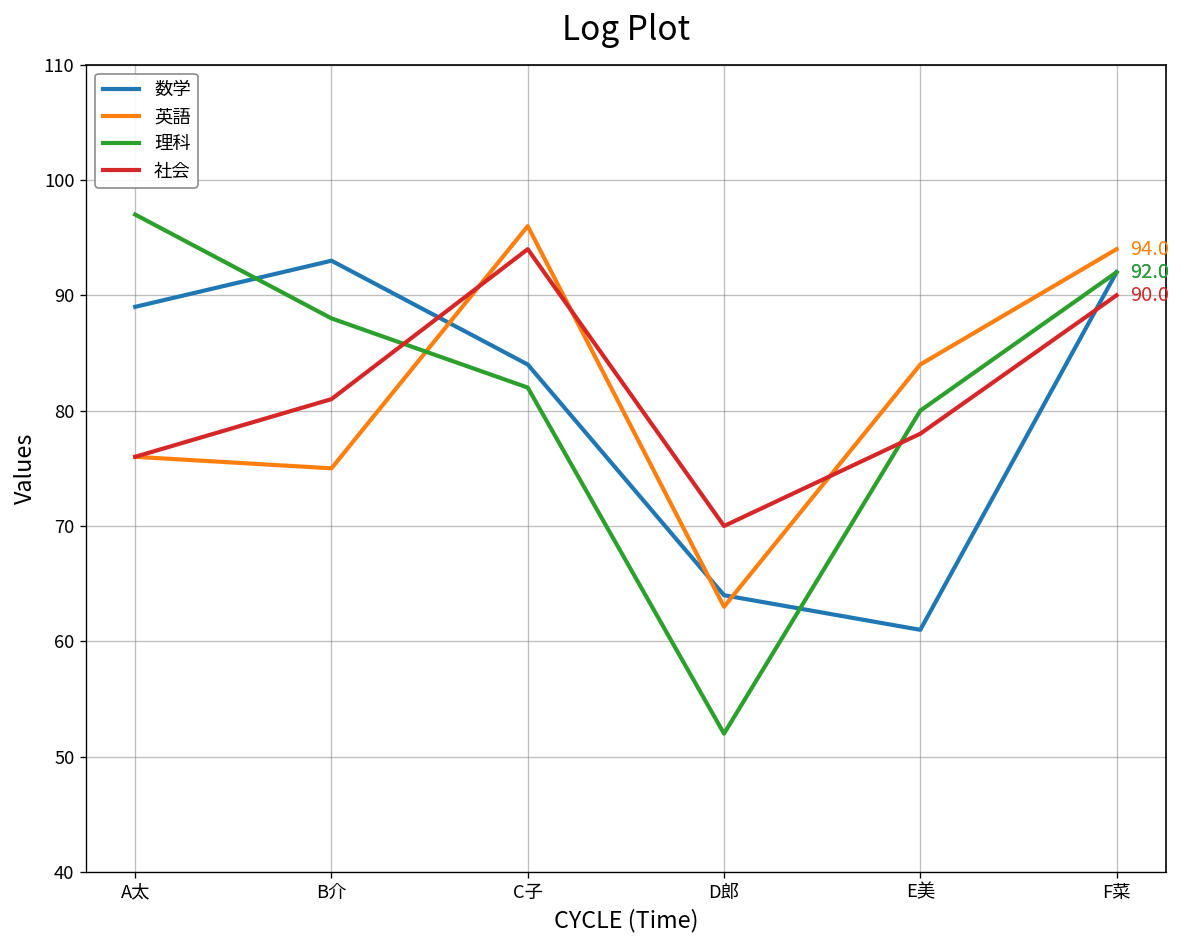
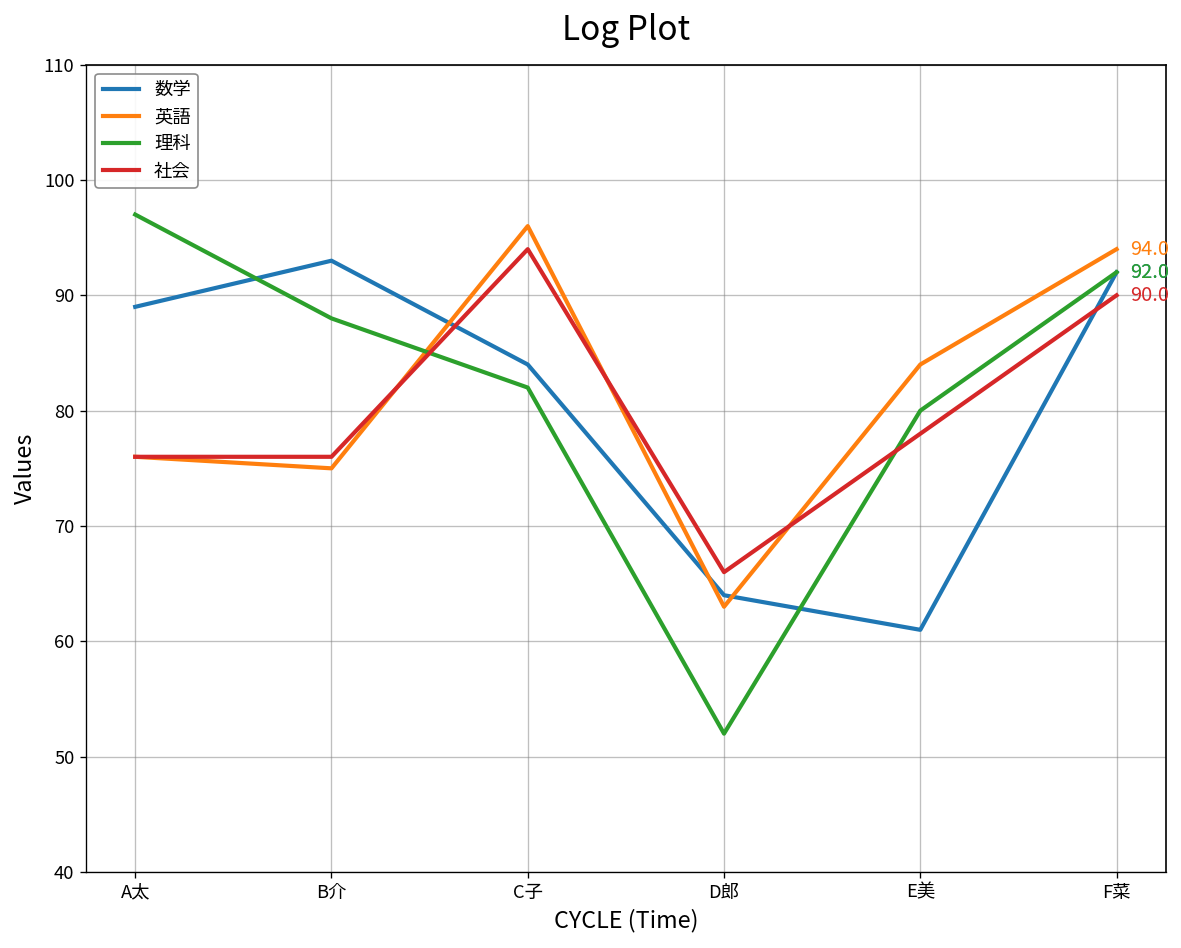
社会, B介: 81 -> 76
社会, D郎: 70 -> 66
